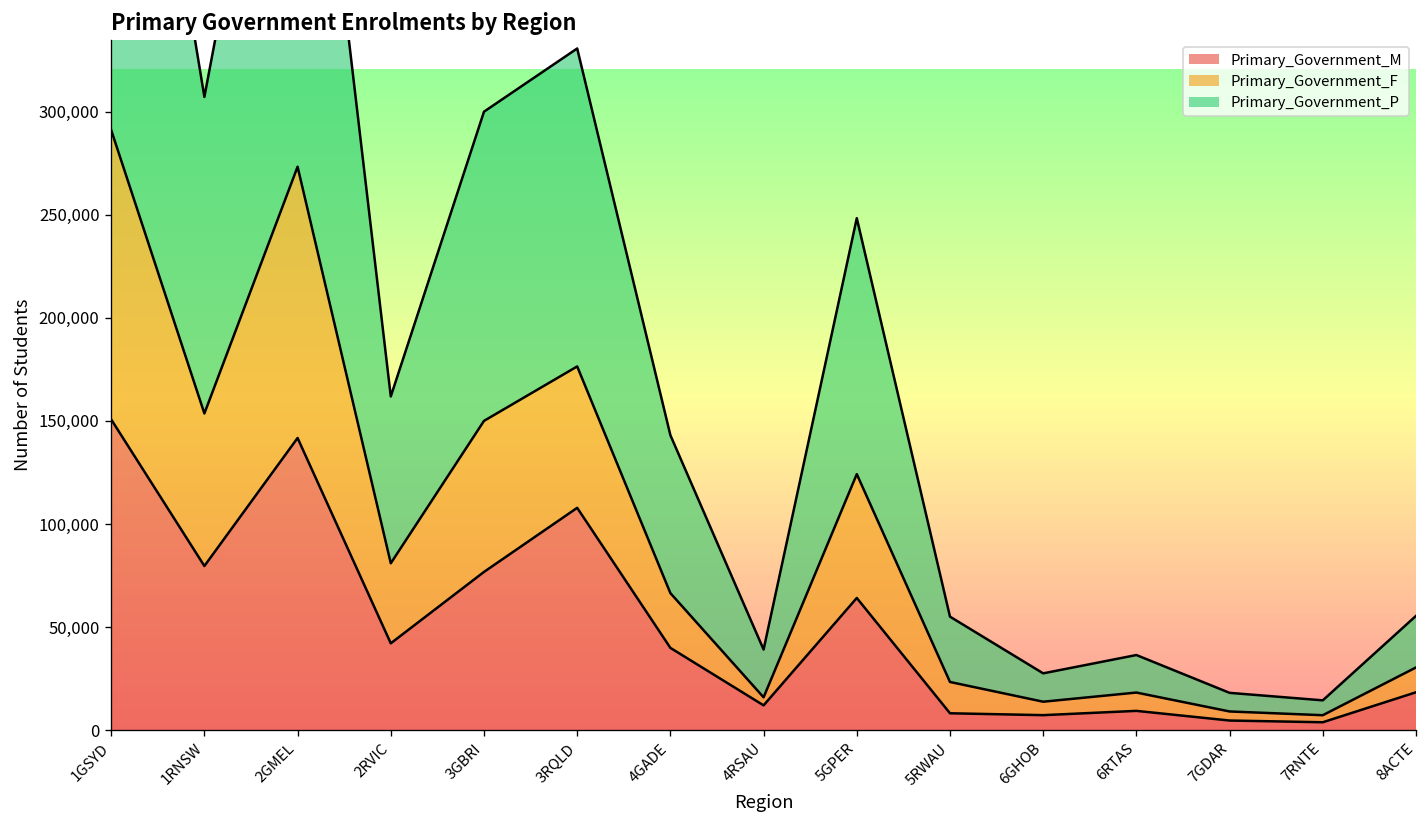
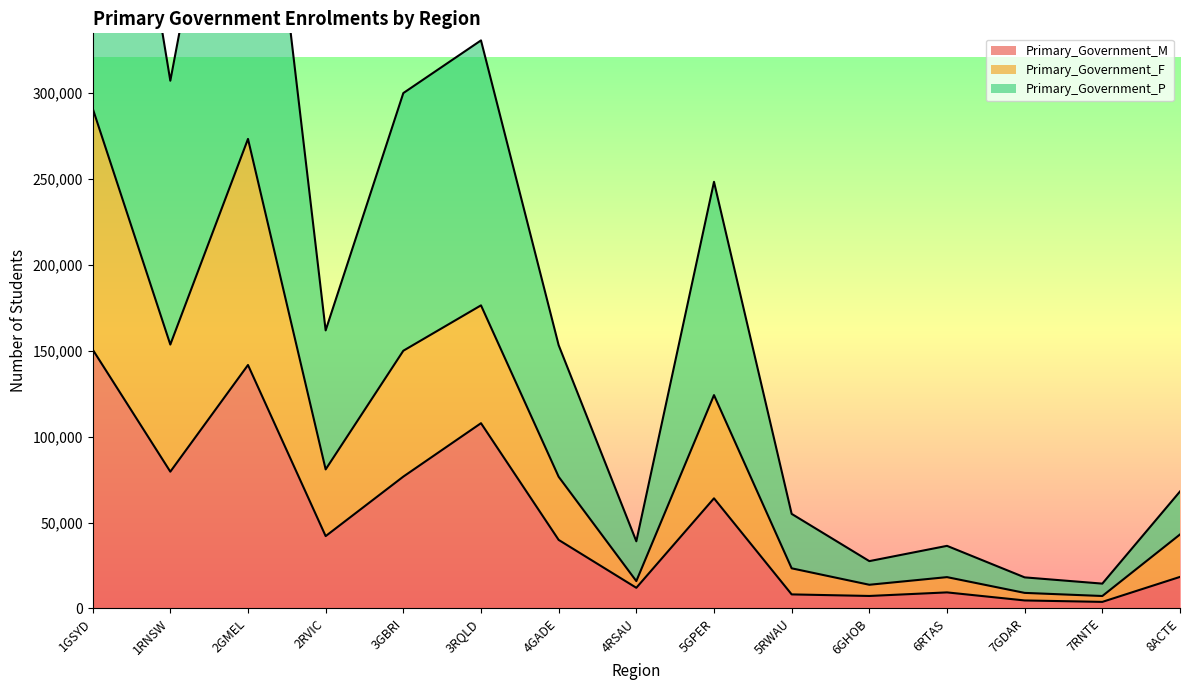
Primary_Government_F, 4GADE: 27,000 -> 37,000
Primary_Government_F, 8ACTE: 12,000 -> 25,000
